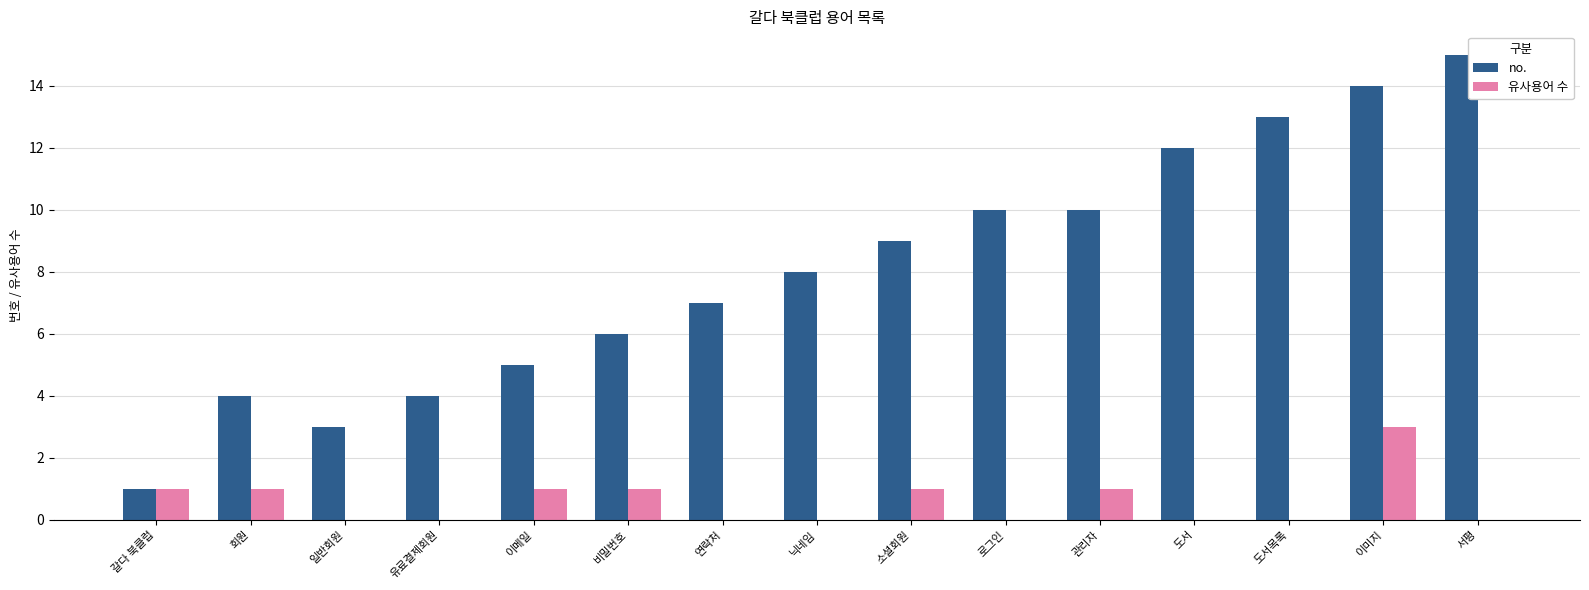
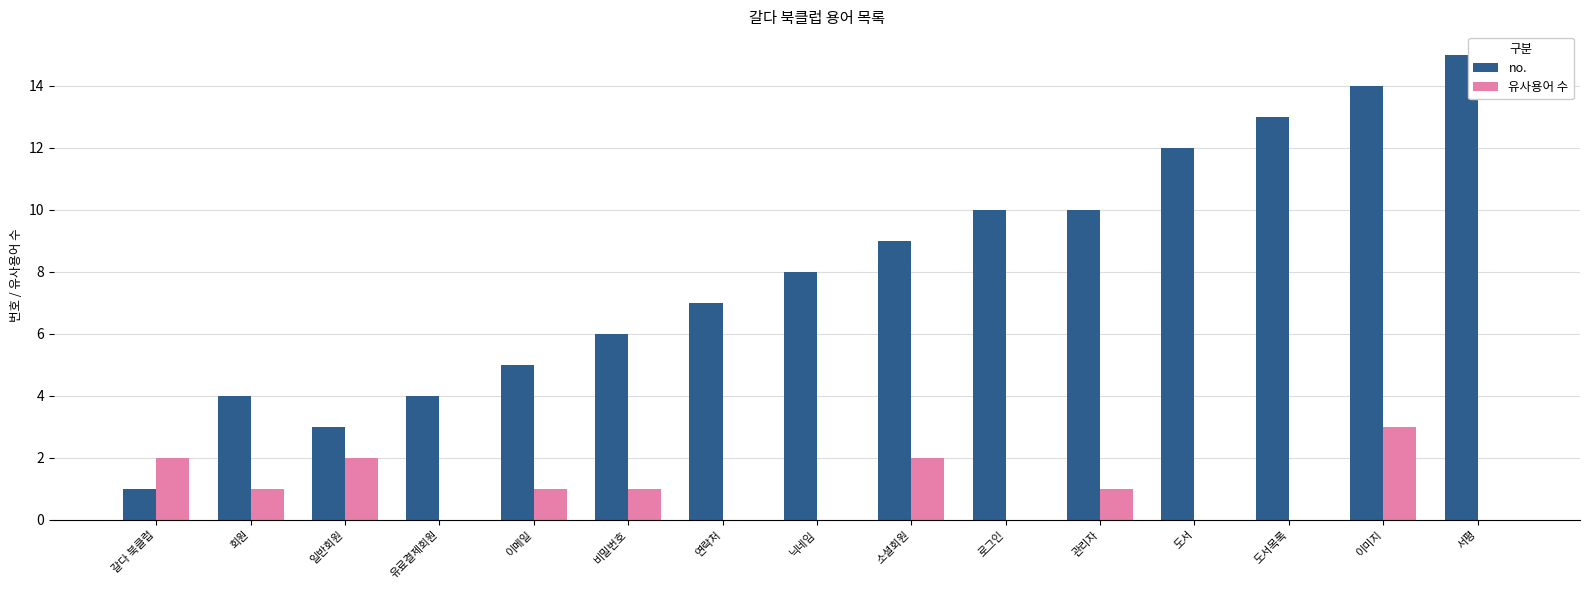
유사용어 수, 갈다 북클럽: 1 -> 2
유사용어 수, 일반회원: 0 -> 2
유사용어 수, 소셜회원: 1 -> 2
